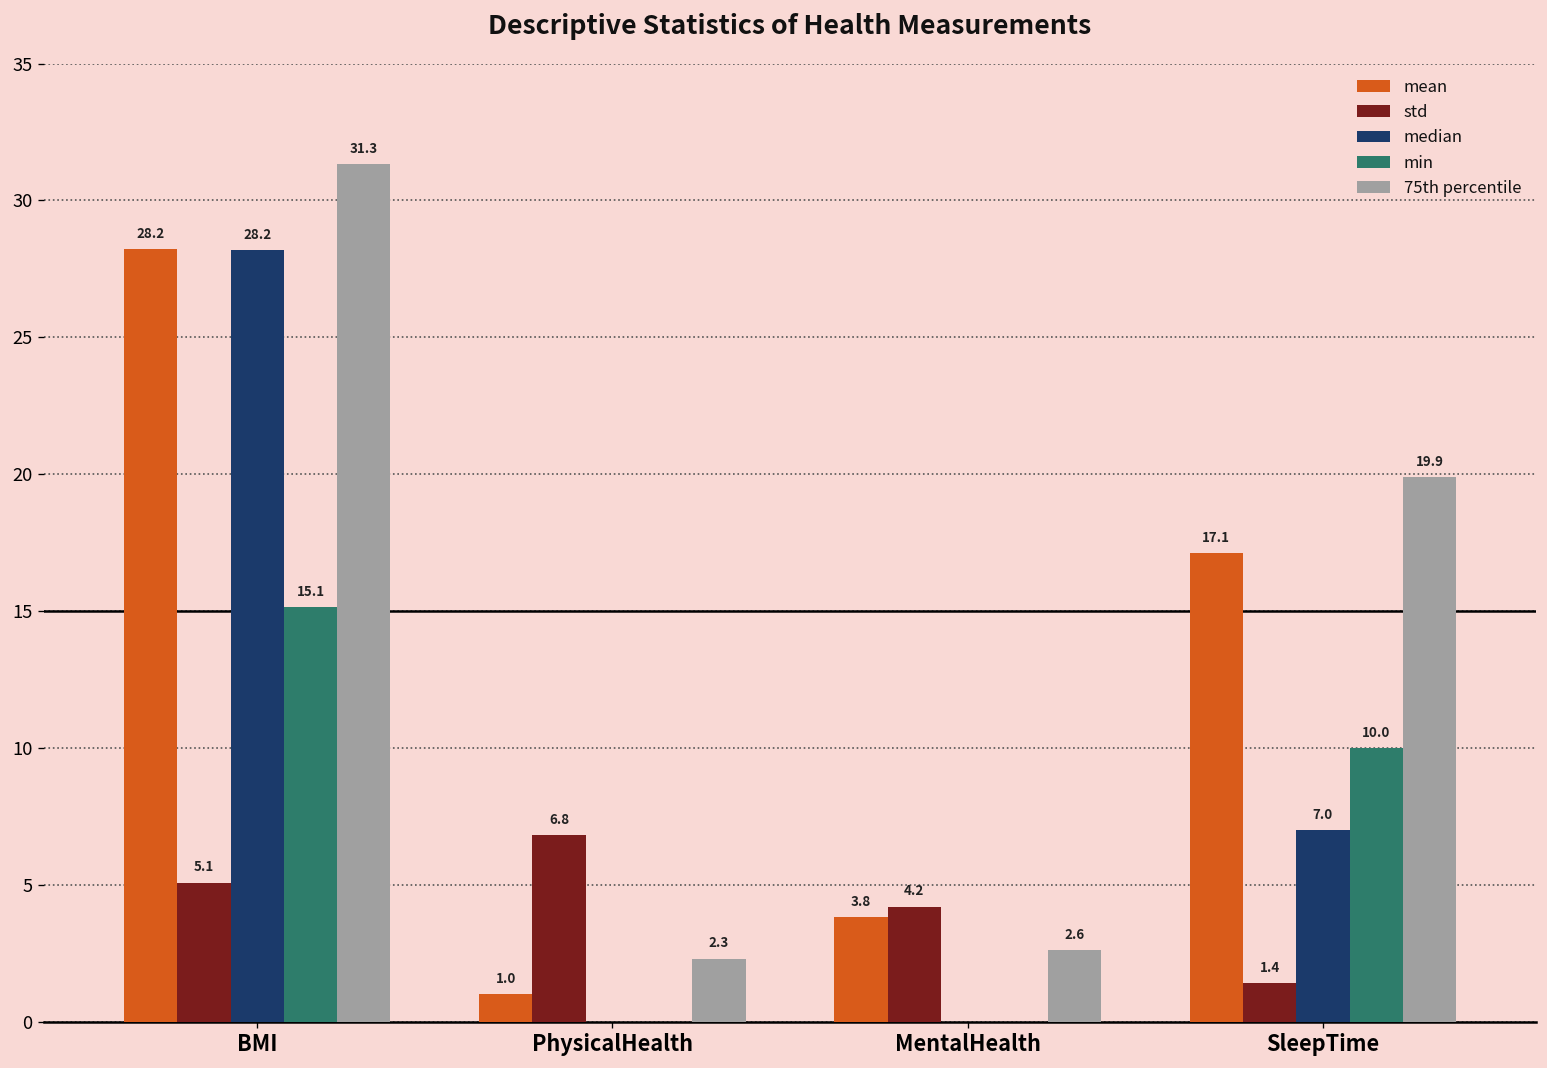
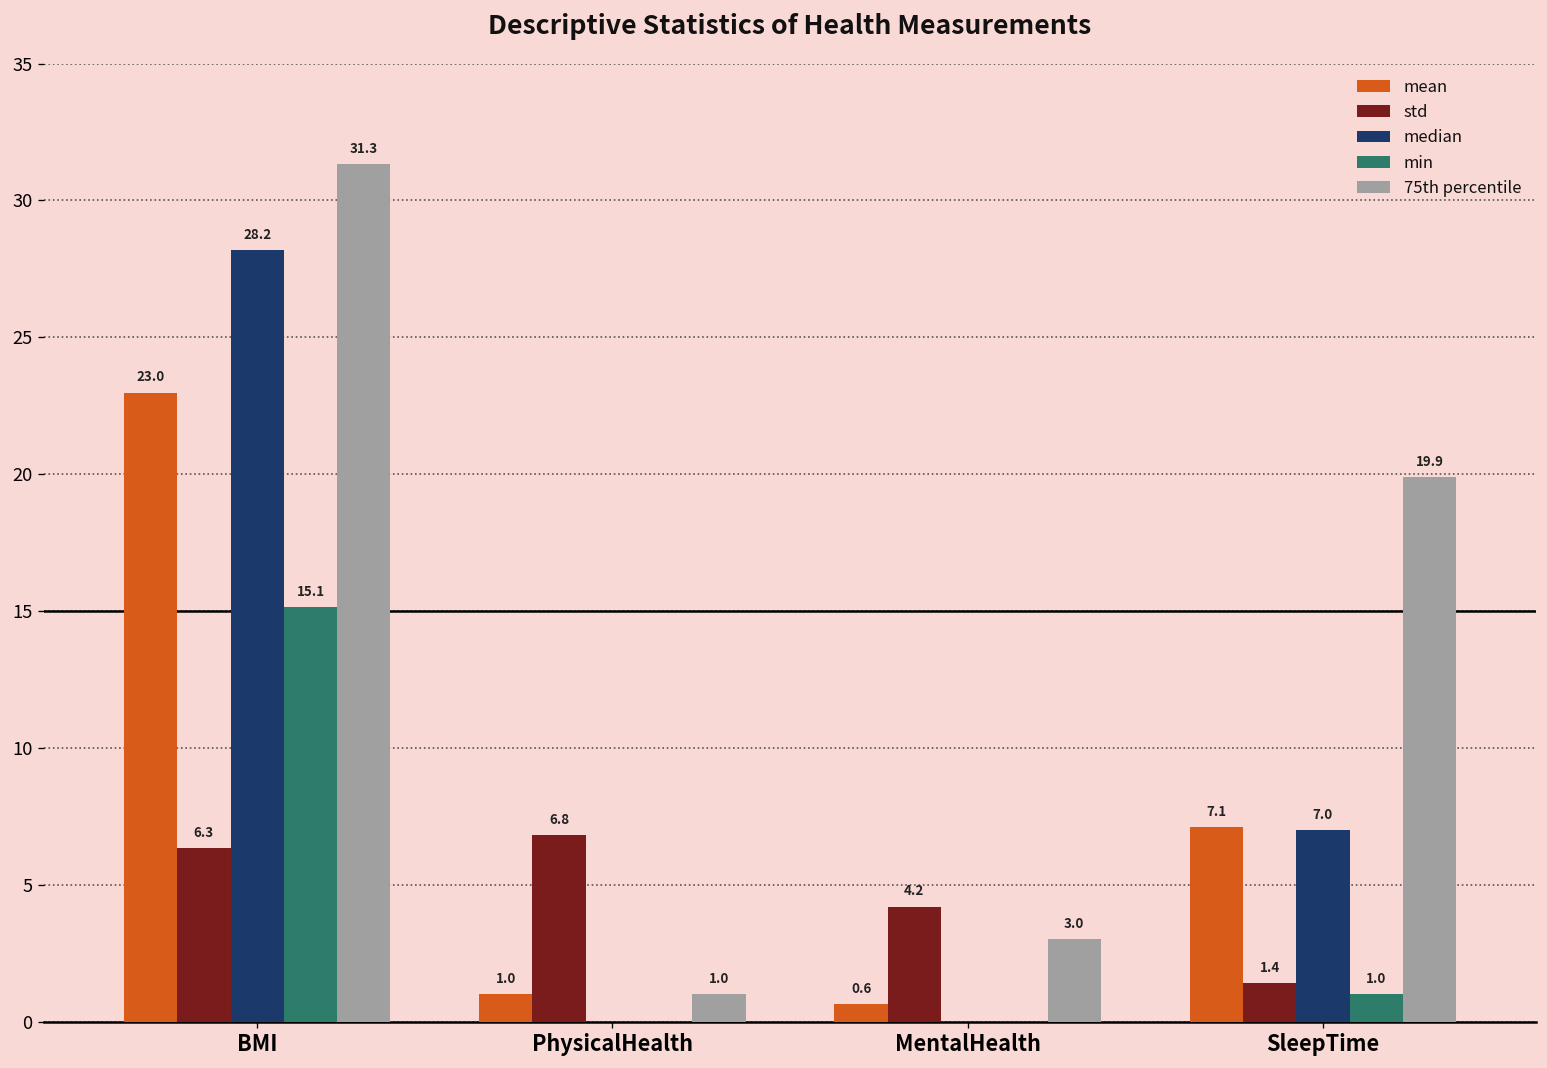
mean, BMI: 28.2 -> 23.0
std, BMI: 5.1 -> 6.3
75th percentile, PhysicalHealth: 2.3 -> 1.0
mean, MentalHealth: 3.8 -> 0.6
75th percentile, MentalHealth: 2.6 -> 3.0
mean, SleepTime: 17.1 -> 7.1
min, SleepTime: 10.0 -> 1.0
